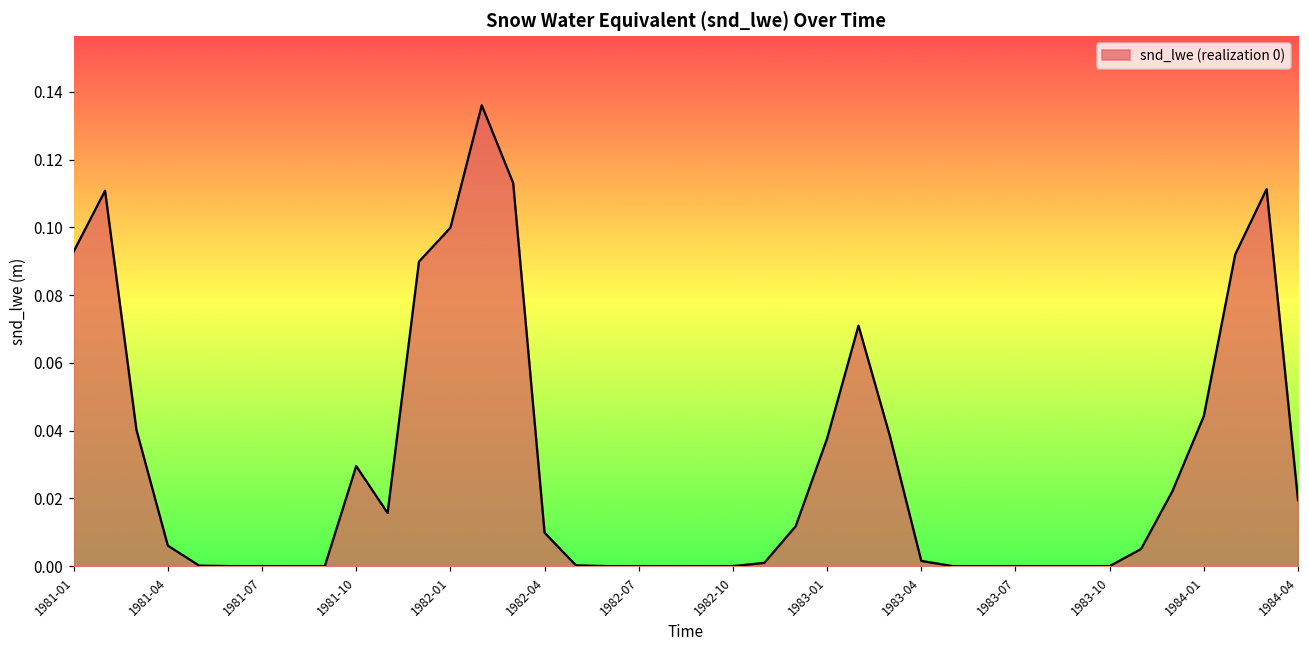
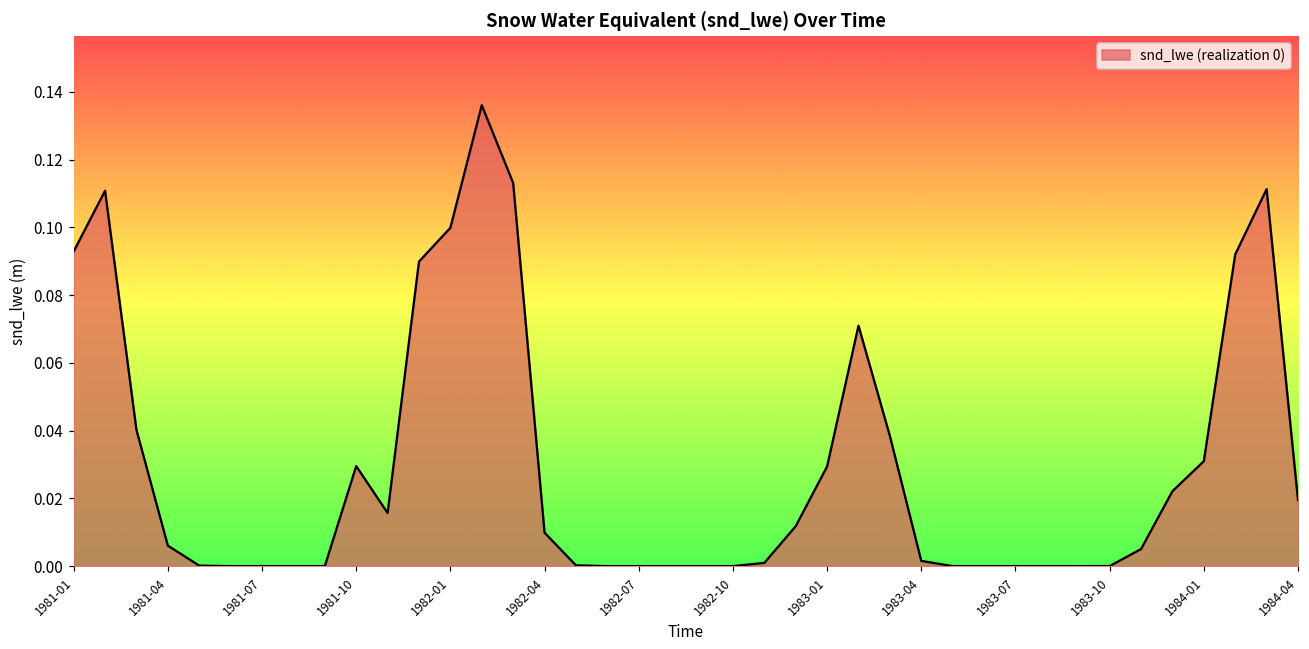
1983-01: 0.038 -> 0.029
1984-01: 0.044 -> 0.031
